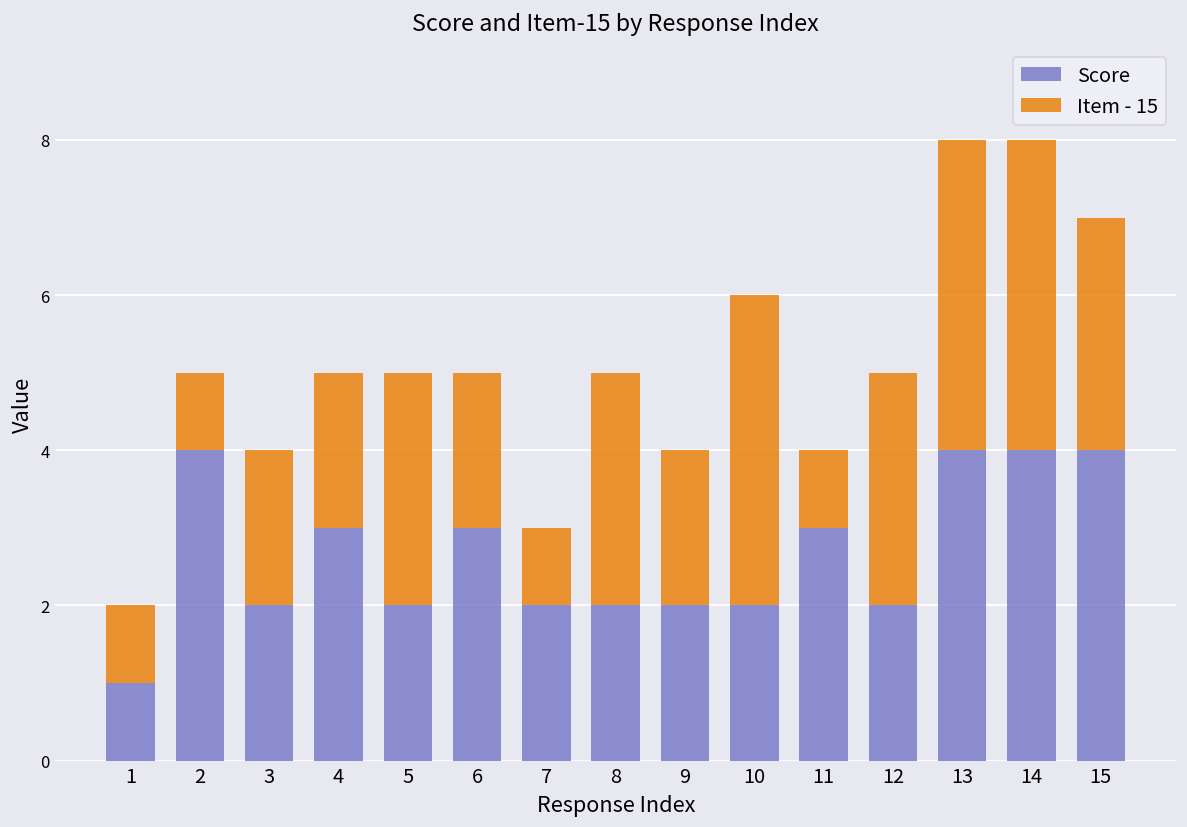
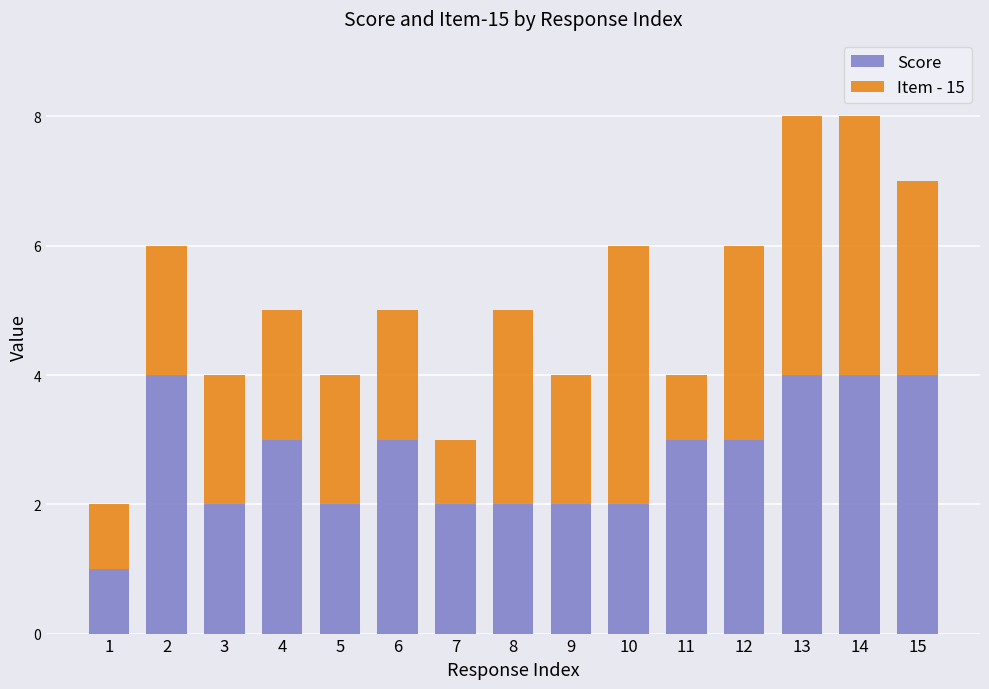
Item - 15, 2: 1 -> 2
Item - 15, 5: 3 -> 2
Score, 12: 2 -> 3
